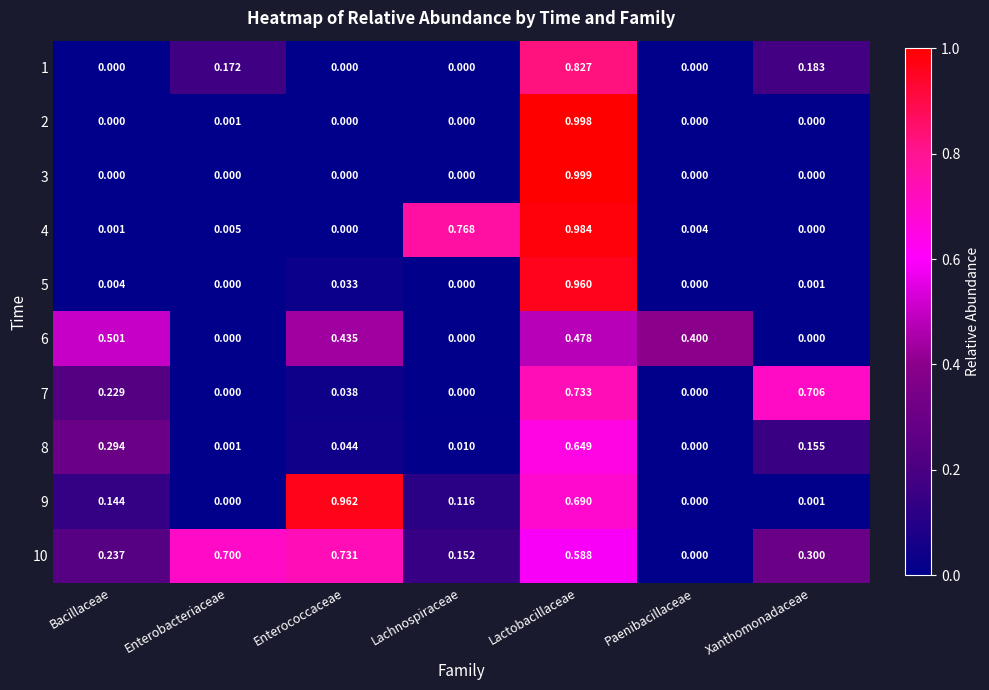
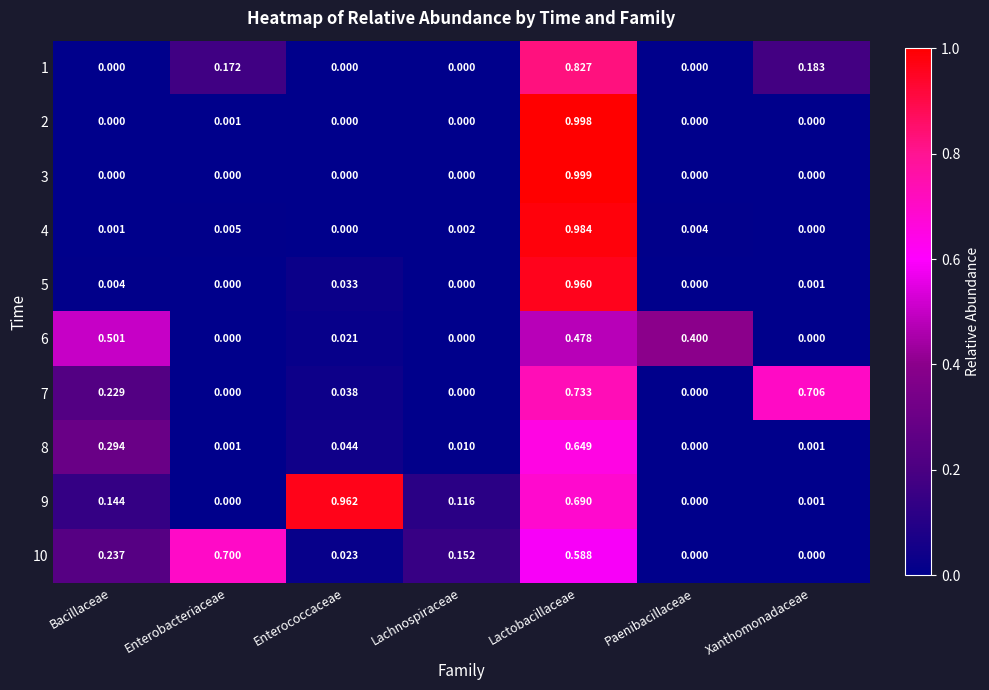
4, Lachnospiraceae: 0.768 -> 0.002
6, Enterococcaceae: 0.435 -> 0.021
8, Xanthomonadaceae: 0.155 -> 0.001
10, Enterococcaceae: 0.731 -> 0.023
10, Xanthomonadaceae: 0.300 -> 0.000
